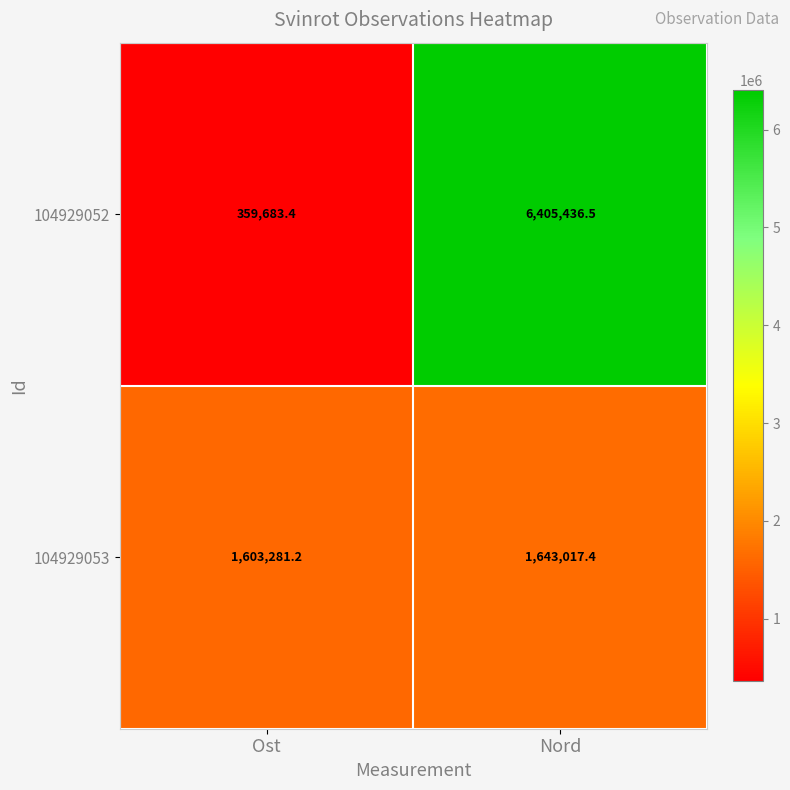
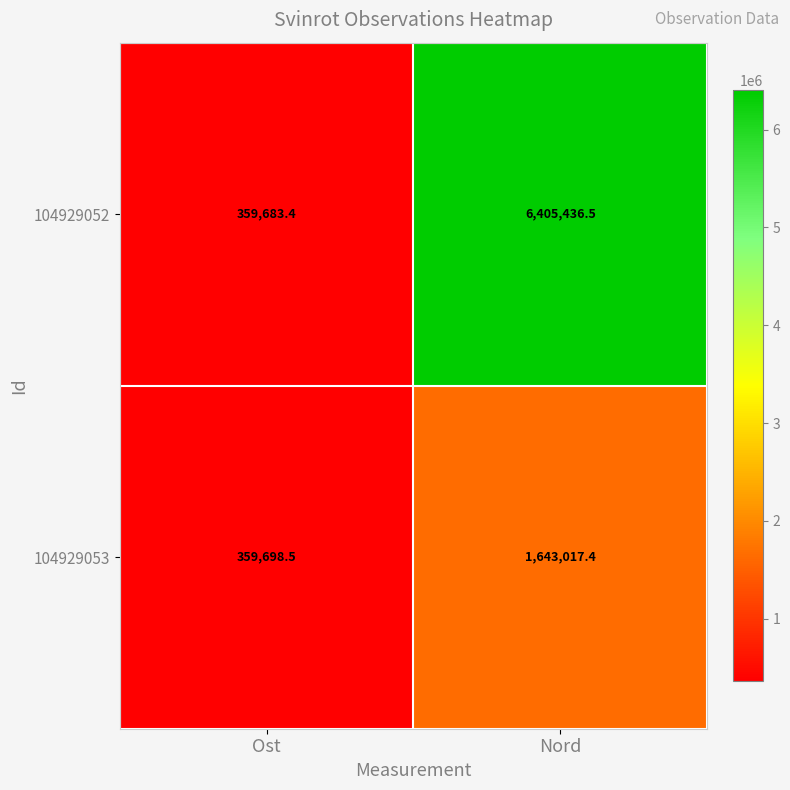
104929053, Ost: 1,603,281.2 -> 359,698.5
